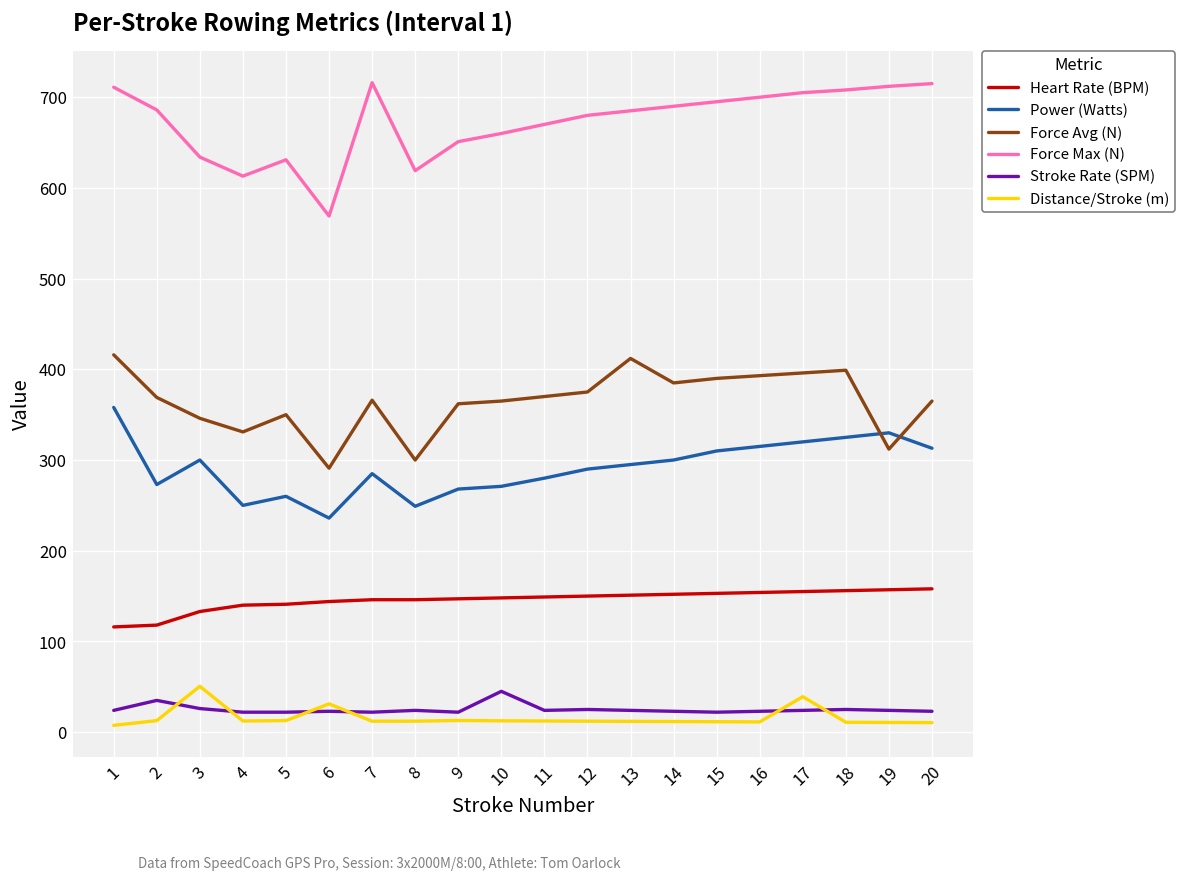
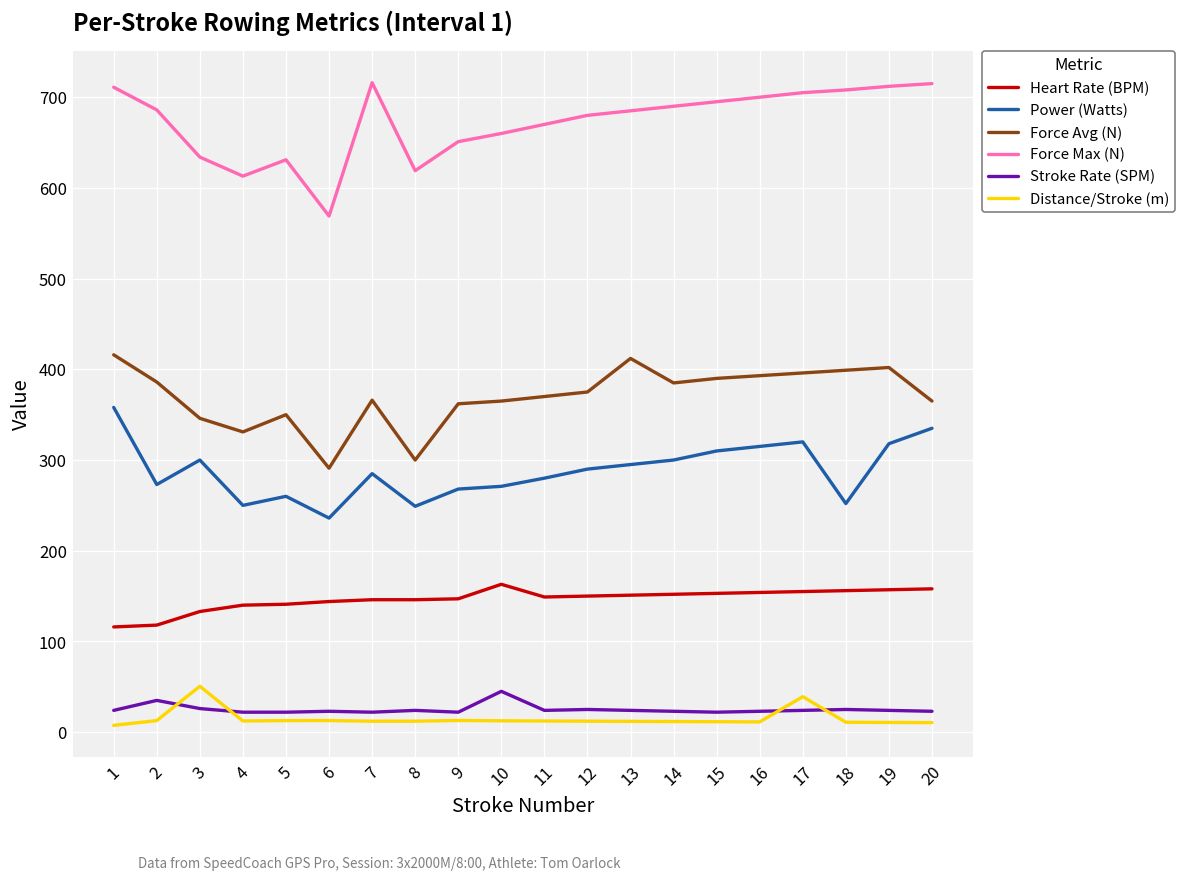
Force Avg (N), 2: 370 -> 390
Distance/Stroke (m), 6: 30 -> 10
Heart Rate (BPM), 10: 150 -> 160
Power (Watts), 18: 330 -> 250
Power (Watts), 19: 330 -> 320
Force Avg (N), 19: 310 -> 400
Power (Watts), 20: 310 -> 340
